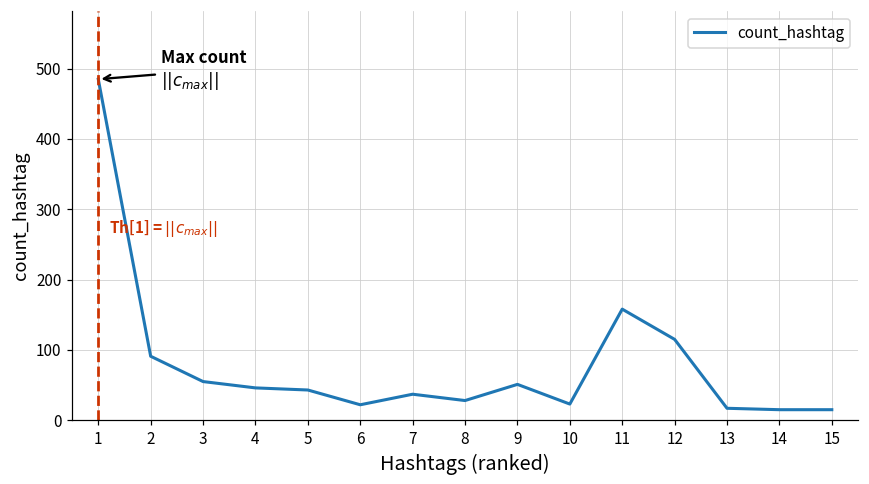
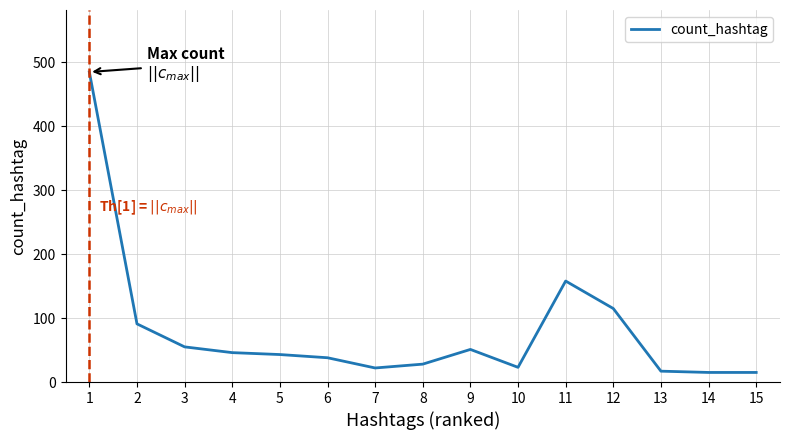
6: 20 -> 40
7: 40 -> 20
